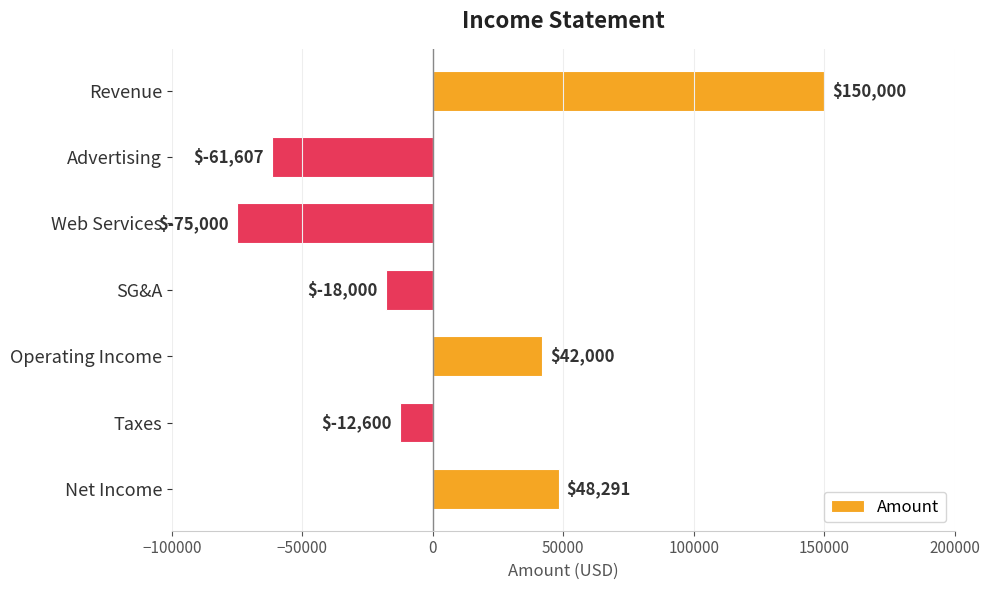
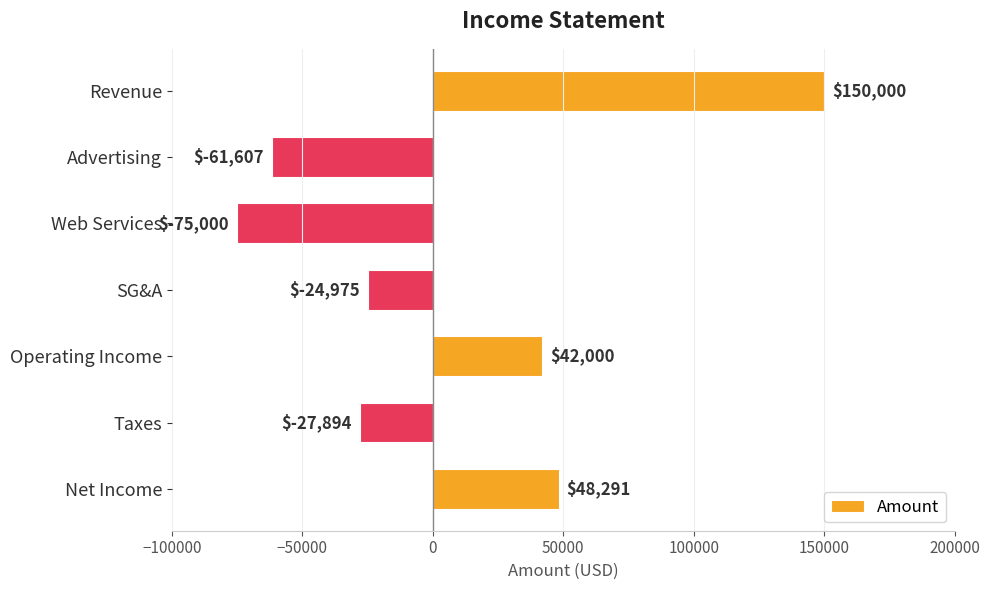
SG&A: $-18,000 -> $-24,975
Taxes: $-12,600 -> $-27,894
